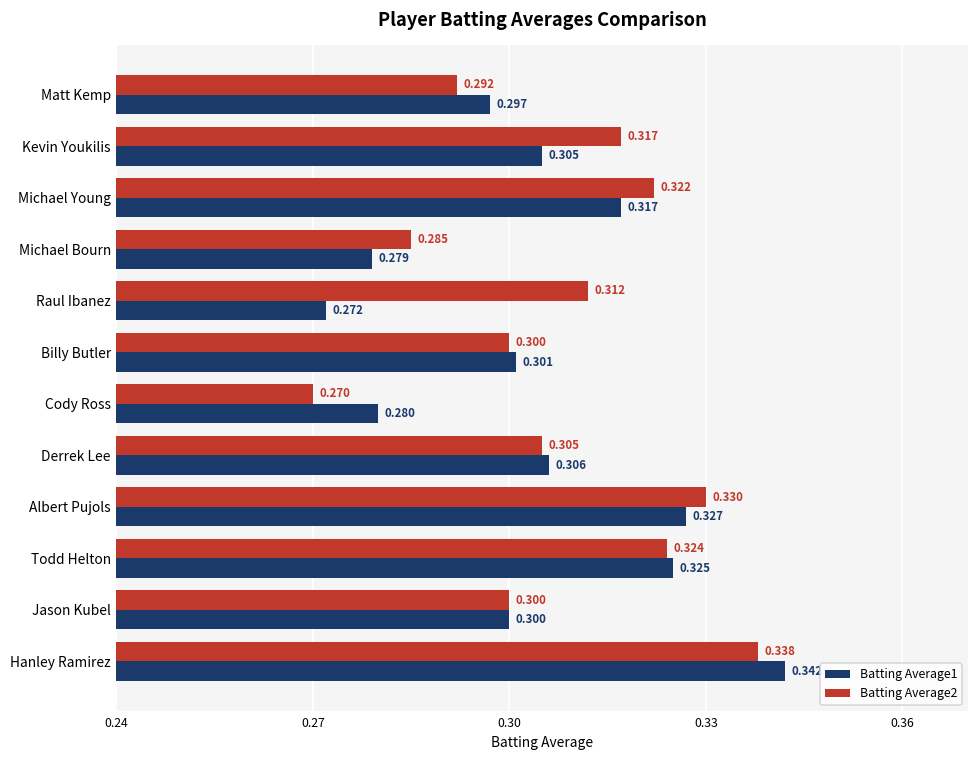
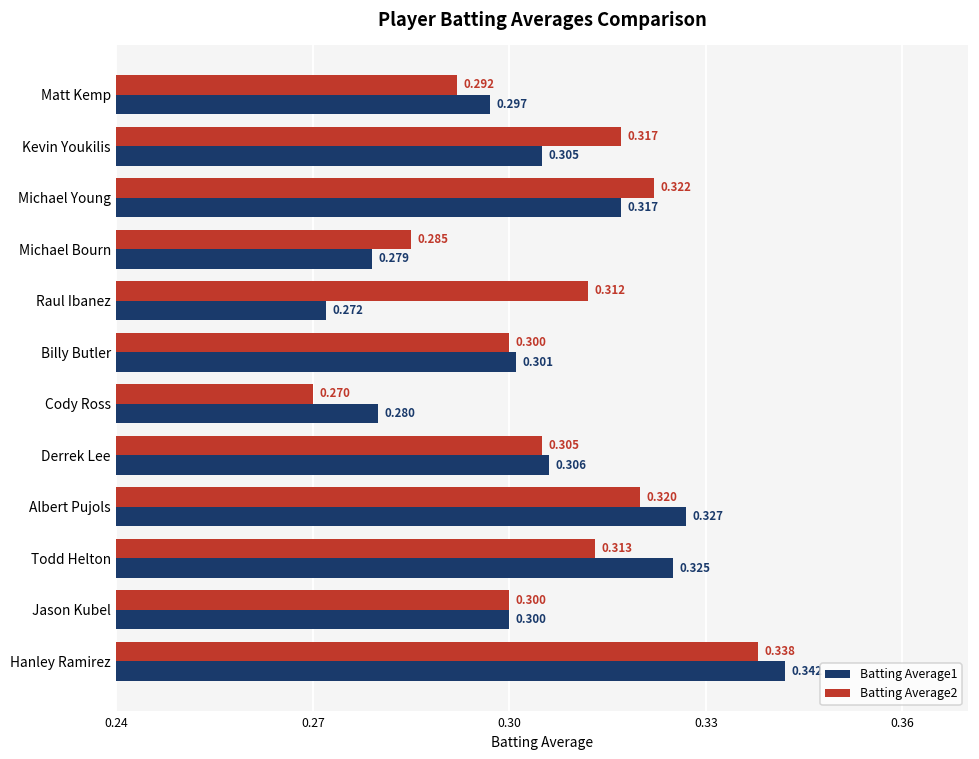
Batting Average2, Albert Pujols: 0.330 -> 0.320
Batting Average2, Todd Helton: 0.324 -> 0.313
